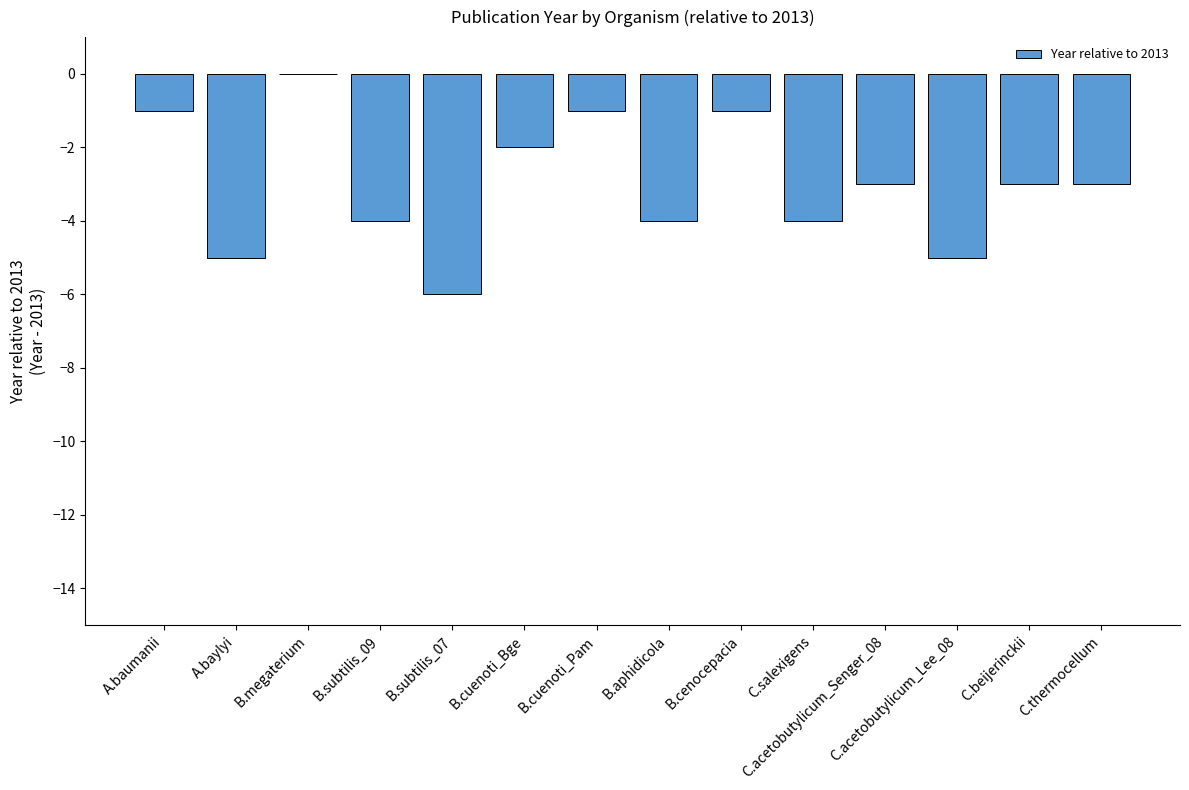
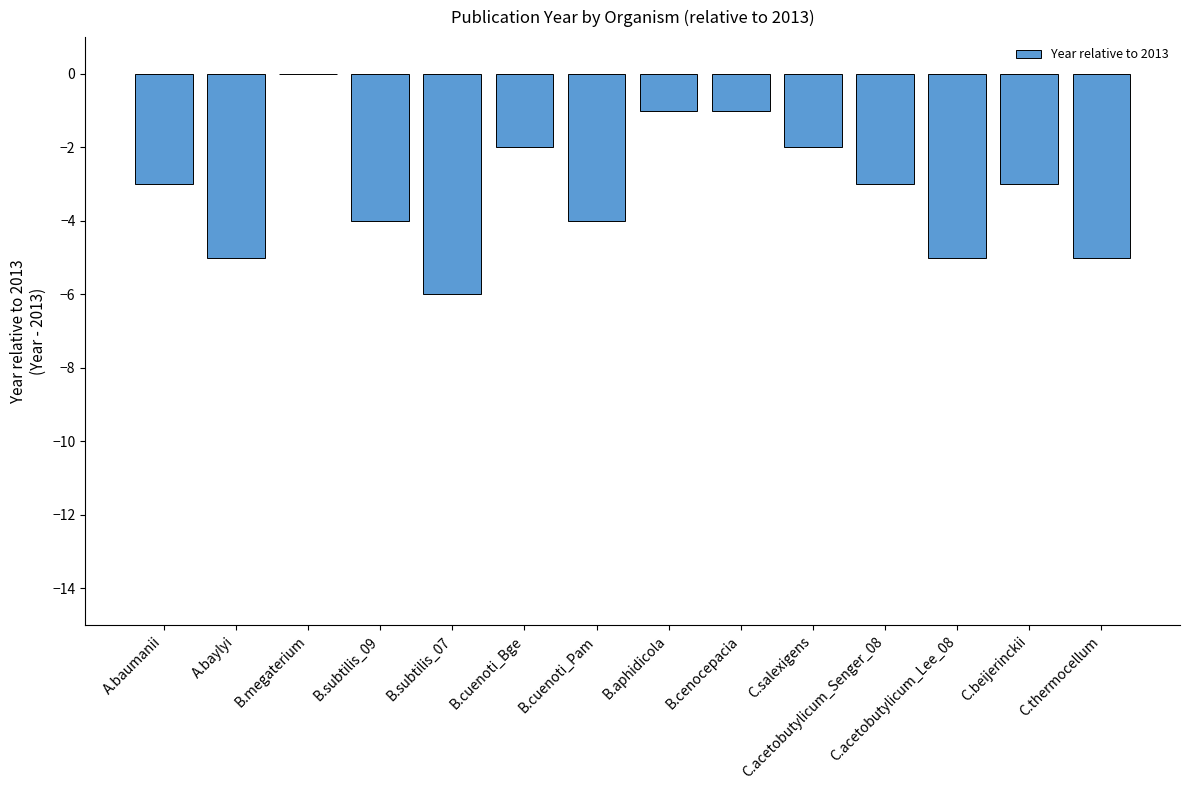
A.baumanii: -1.0 -> -3.0
B.cuenoti_Pam: -1.0 -> -4.0
B.aphidicola: -4.0 -> -1.0
C.salexigens: -4.0 -> -2.0
C.thermocellum: -3.0 -> -5.0
